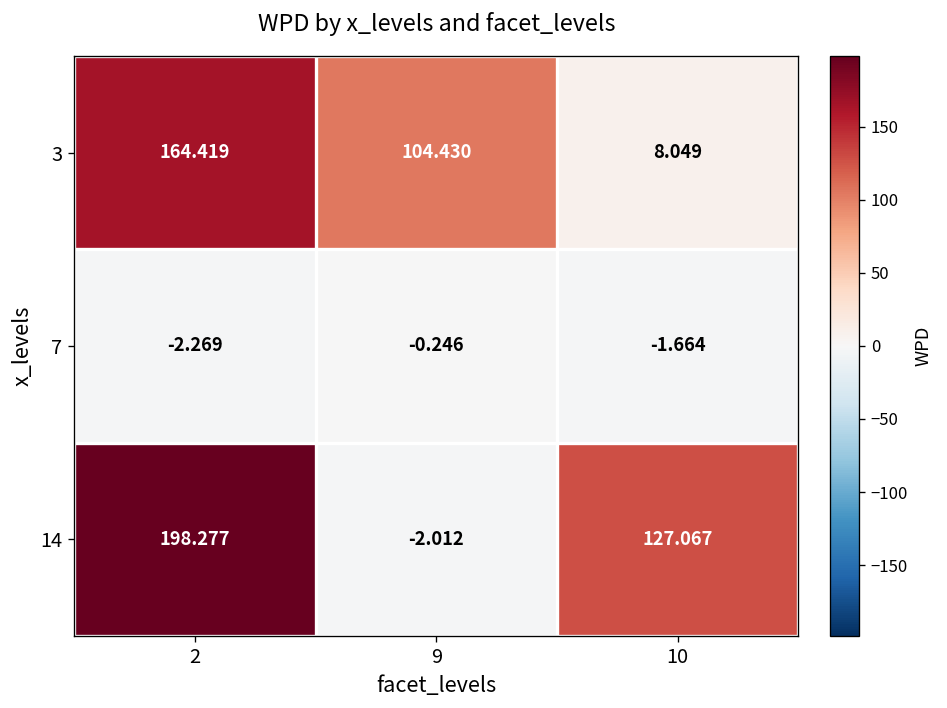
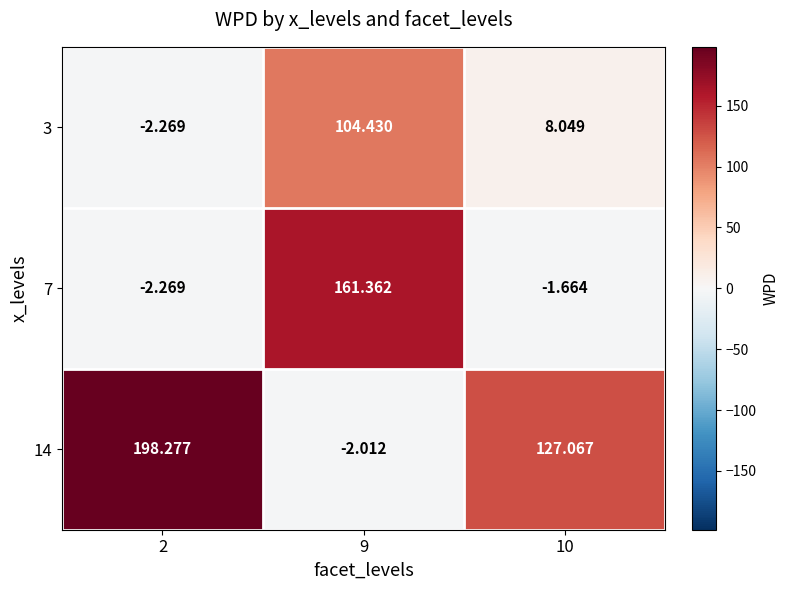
3, 2: 164.419 -> -2.269
7, 9: -0.246 -> 161.362
